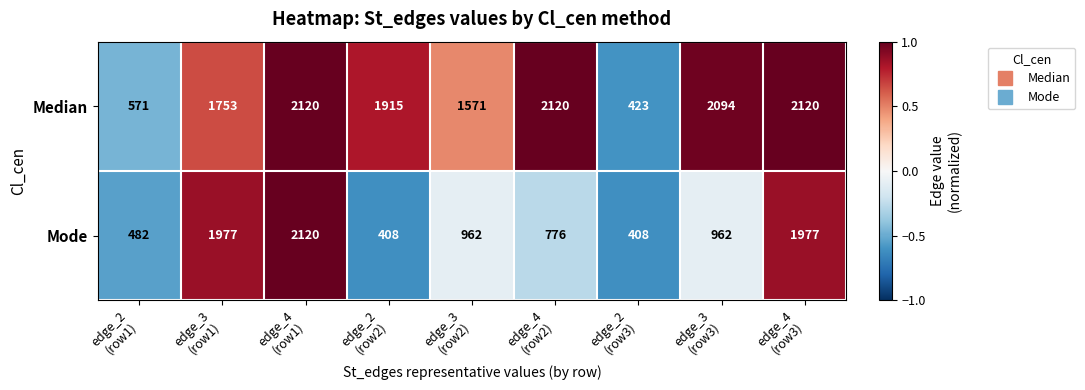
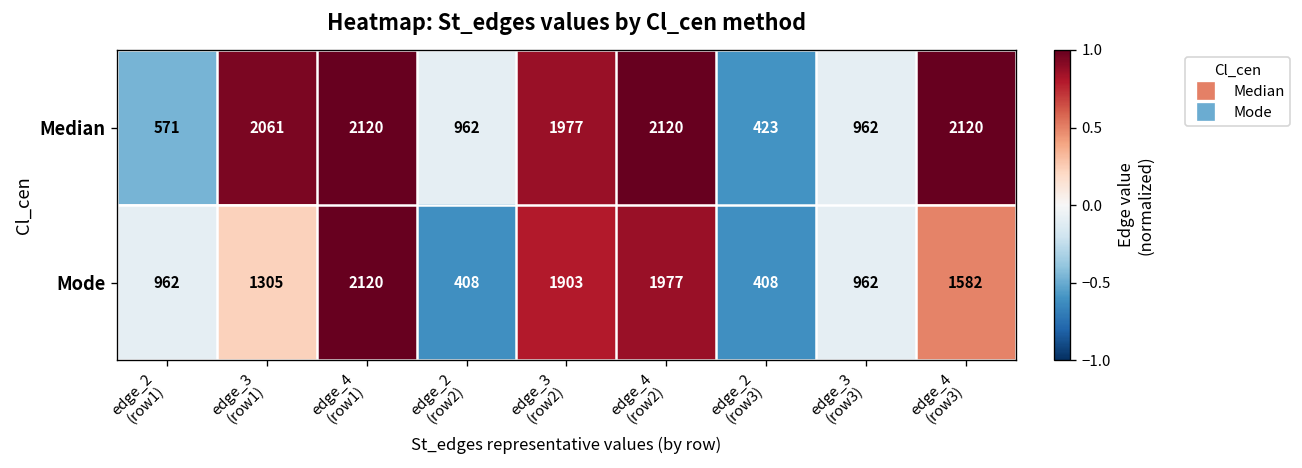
Median, edge_3 (row1): 1753 -> 2061
Median, edge_2 (row2): 1915 -> 962
Median, edge_3 (row2): 1571 -> 1977
Median, edge_3 (row3): 2094 -> 962
Mode, edge_2 (row1): 482 -> 962
Mode, edge_3 (row1): 1977 -> 1305
Mode, edge_3 (row2): 962 -> 1903
Mode, edge_4 (row2): 776 -> 1977
Mode, edge_4 (row3): 1977 -> 1582
